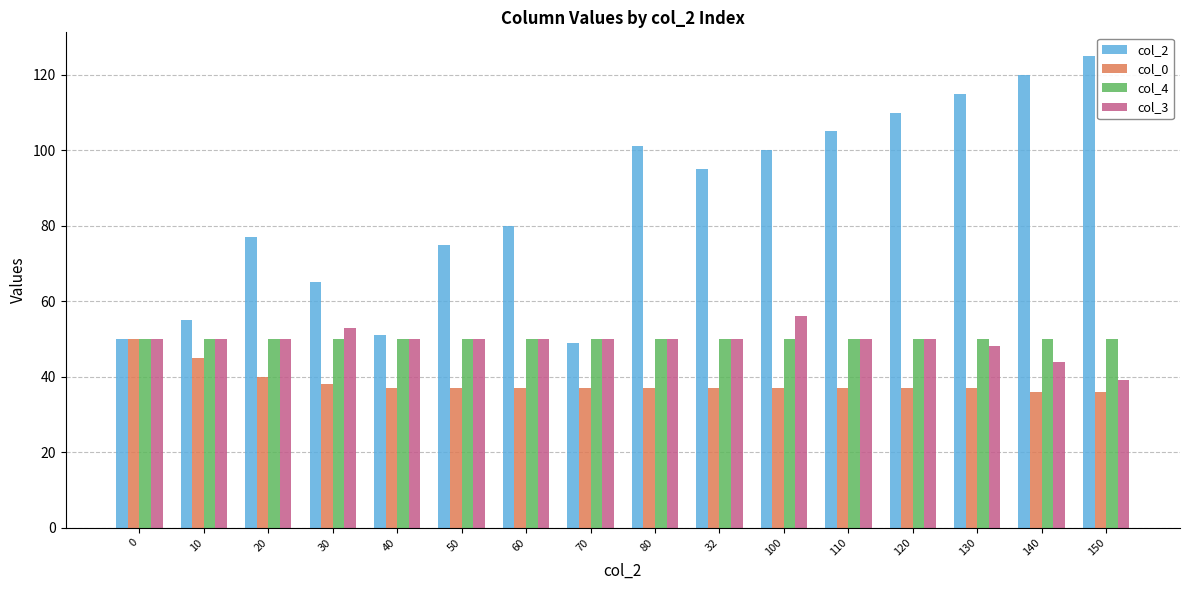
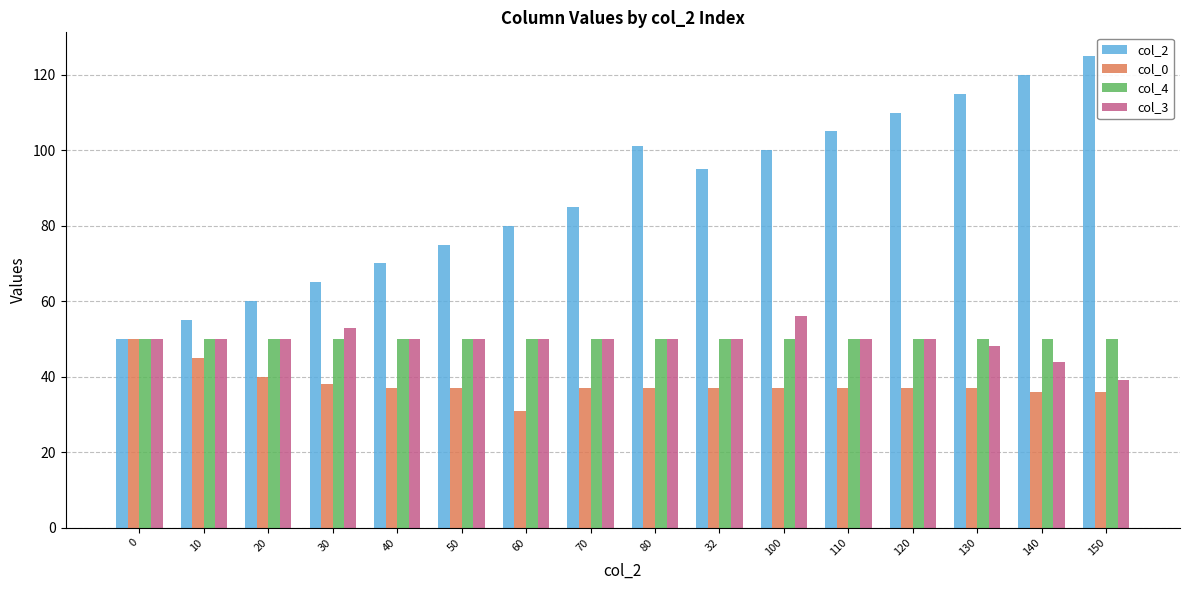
col_2, 20: 77 -> 60
col_2, 40: 51 -> 70
col_0, 60: 37 -> 31
col_2, 70: 49 -> 85
